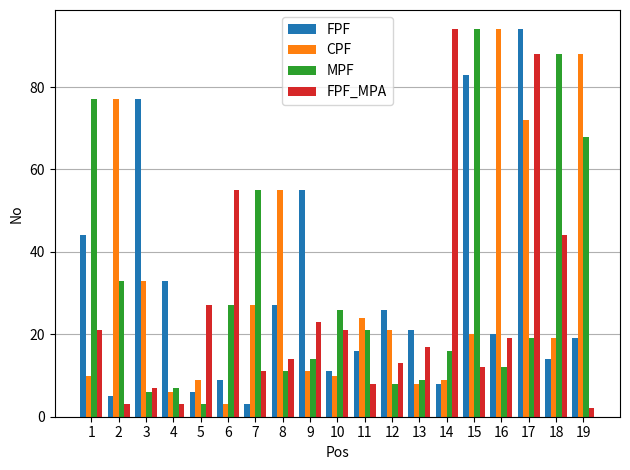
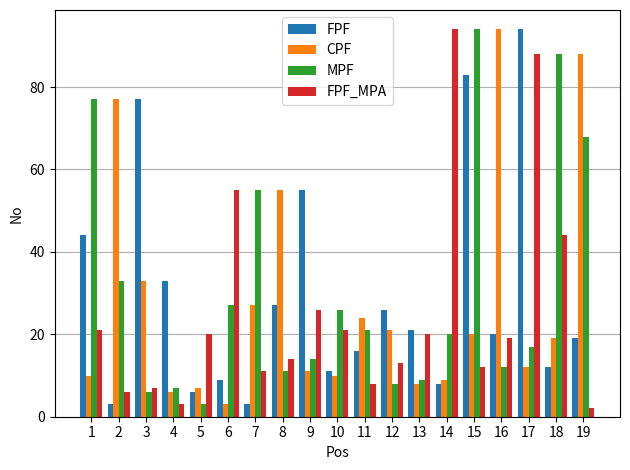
FPF, 2: 5 -> 3
FPF_MPA, 2: 3 -> 6
CPF, 5: 9 -> 7
FPF_MPA, 5: 27 -> 20
FPF_MPA, 9: 23 -> 26
FPF_MPA, 13: 17 -> 20
MPF, 14: 16 -> 20
CPF, 17: 72 -> 12
MPF, 17: 19 -> 17
FPF, 18: 14 -> 12
